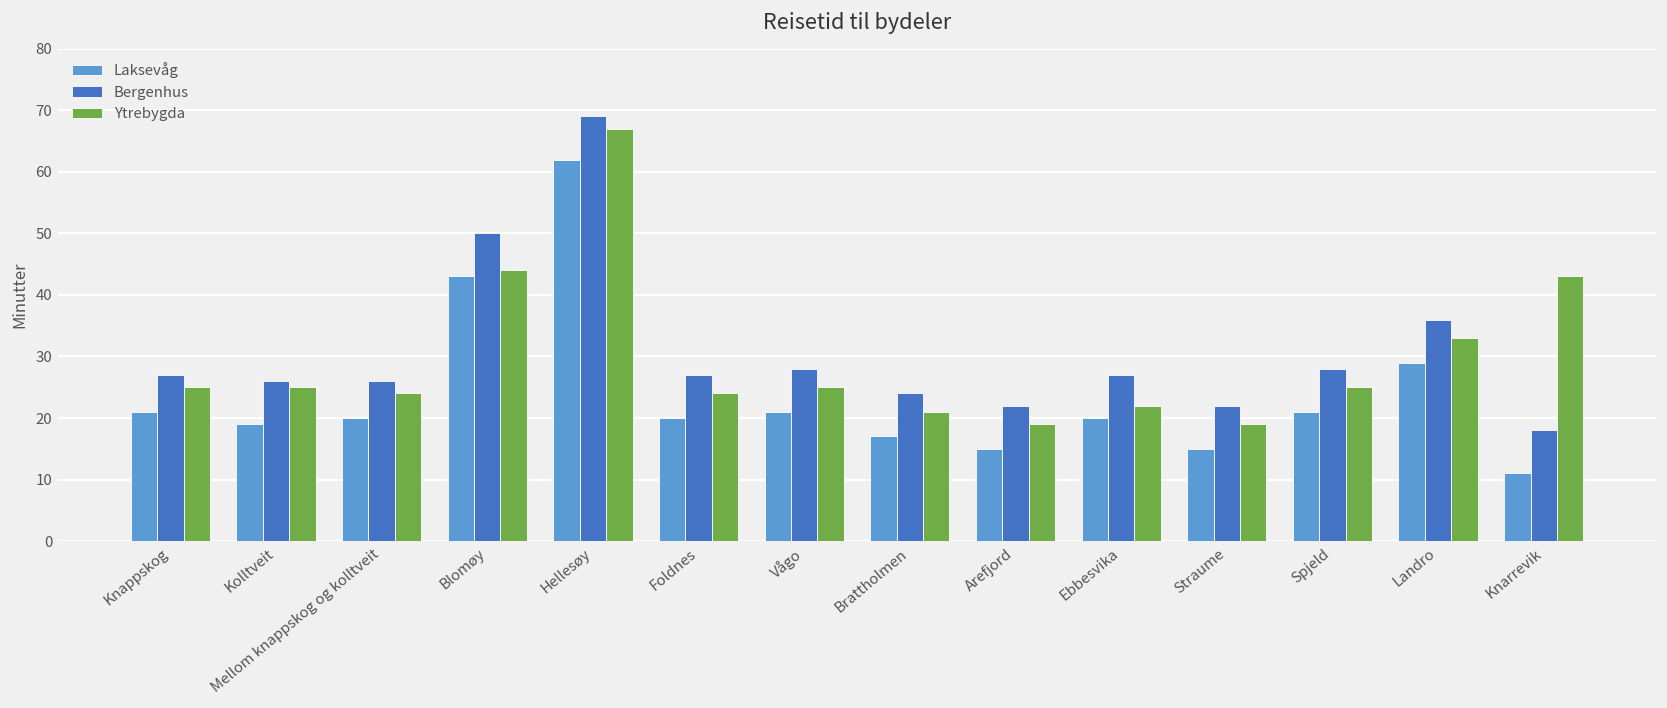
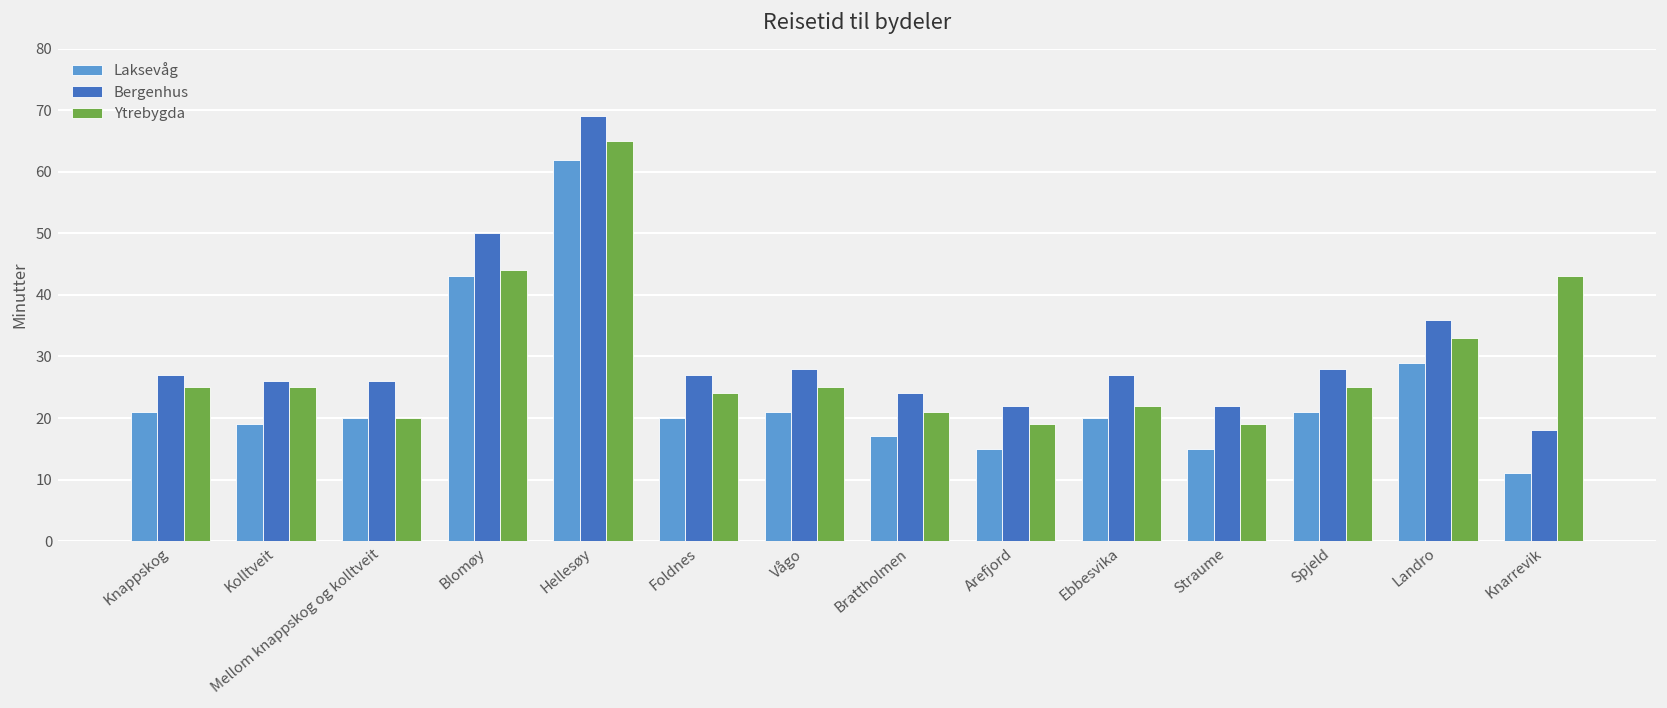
Ytrebygda, Mellom knappskog og kolltveit: 24 -> 20
Ytrebygda, Hellesøy: 67 -> 65
